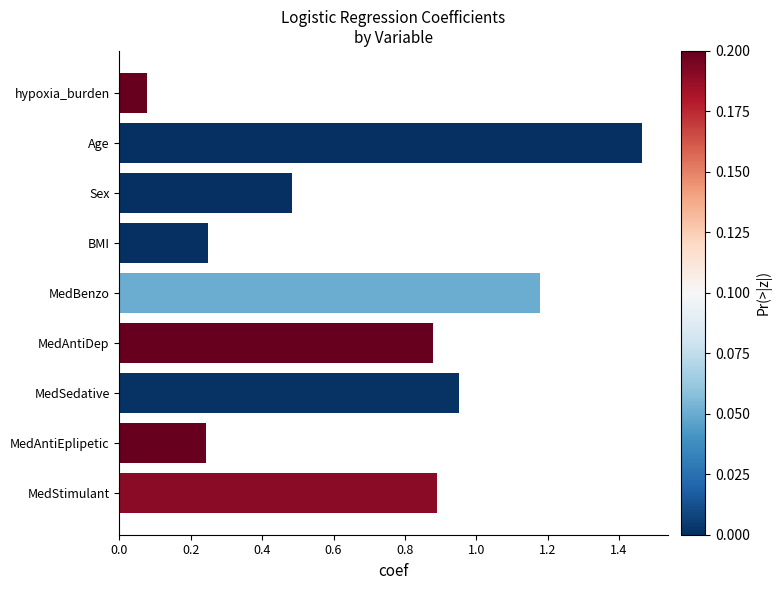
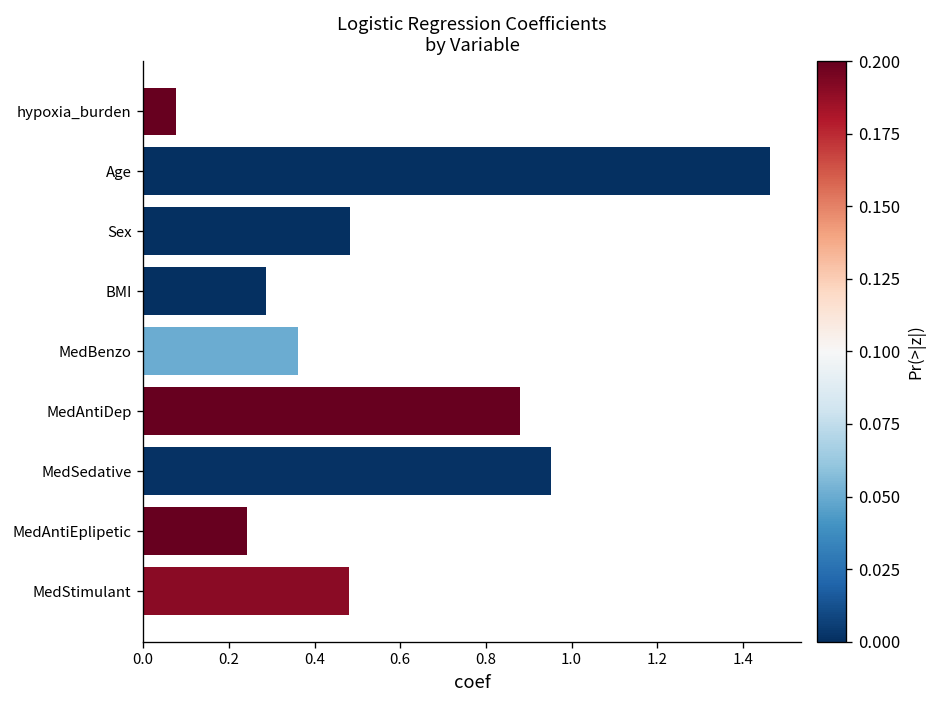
BMI: 0.25 -> 0.29
MedBenzo: 1.18 -> 0.36
MedStimulant: 0.89 -> 0.48
